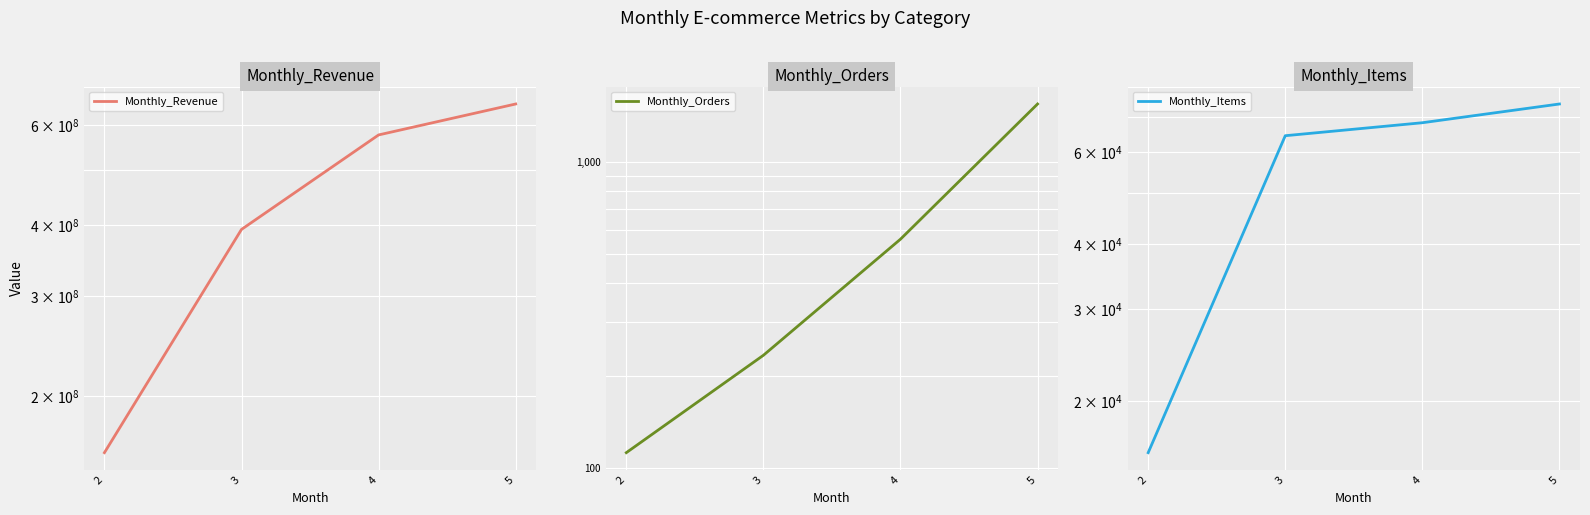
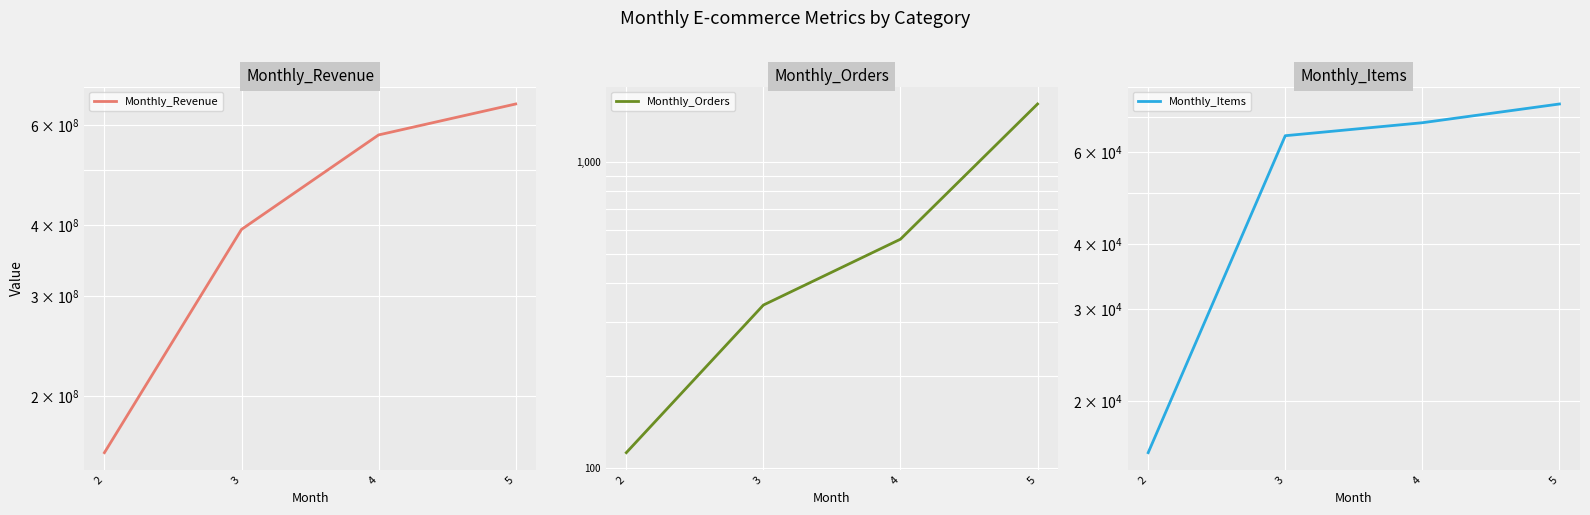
Monthly_Orders, 3: 230 -> 340
